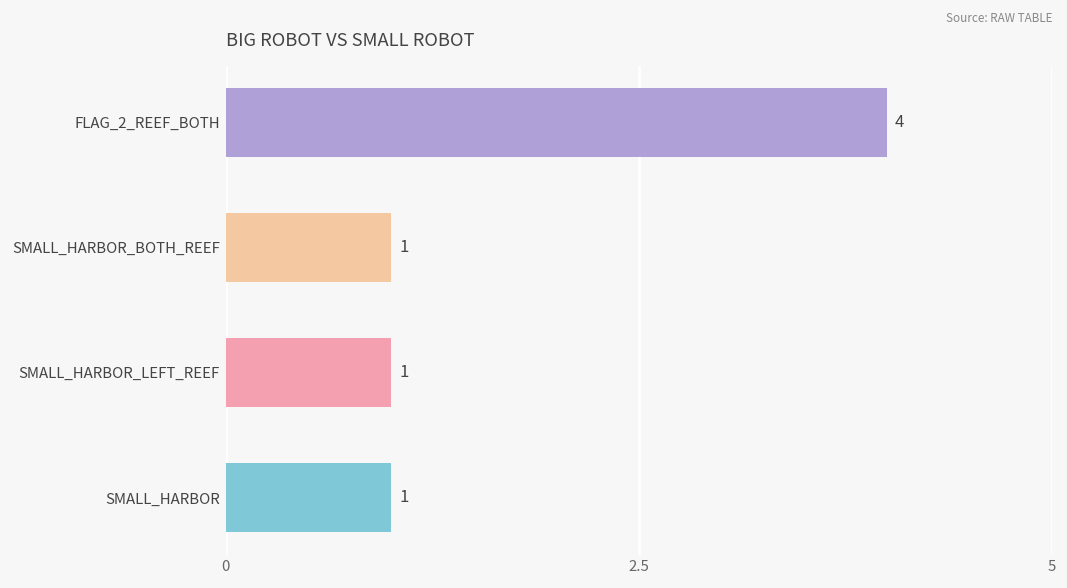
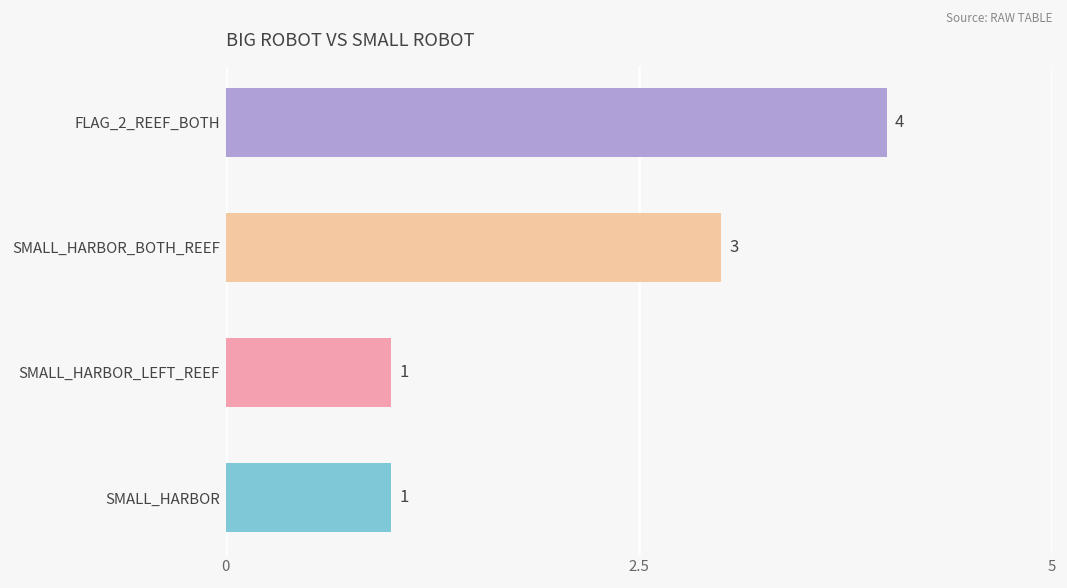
SMALL_HARBOR_BOTH_REEF: 1 -> 3
